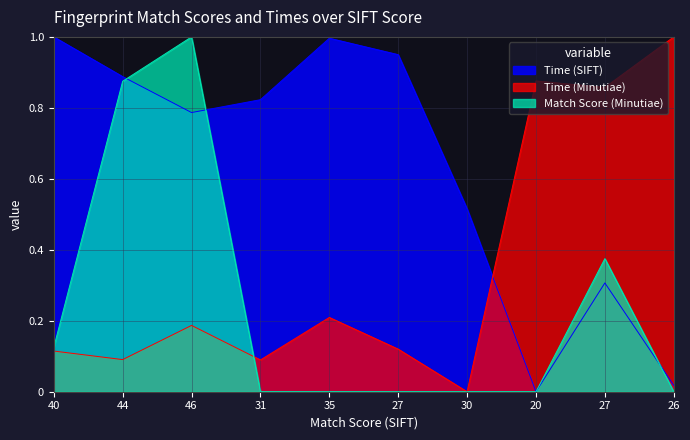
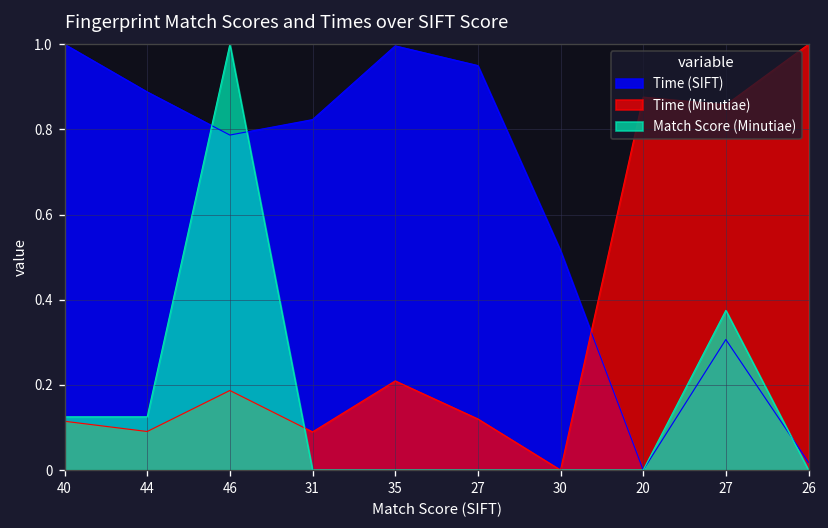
Match Score (Minutiae), 44: 0.88 -> 0.13
